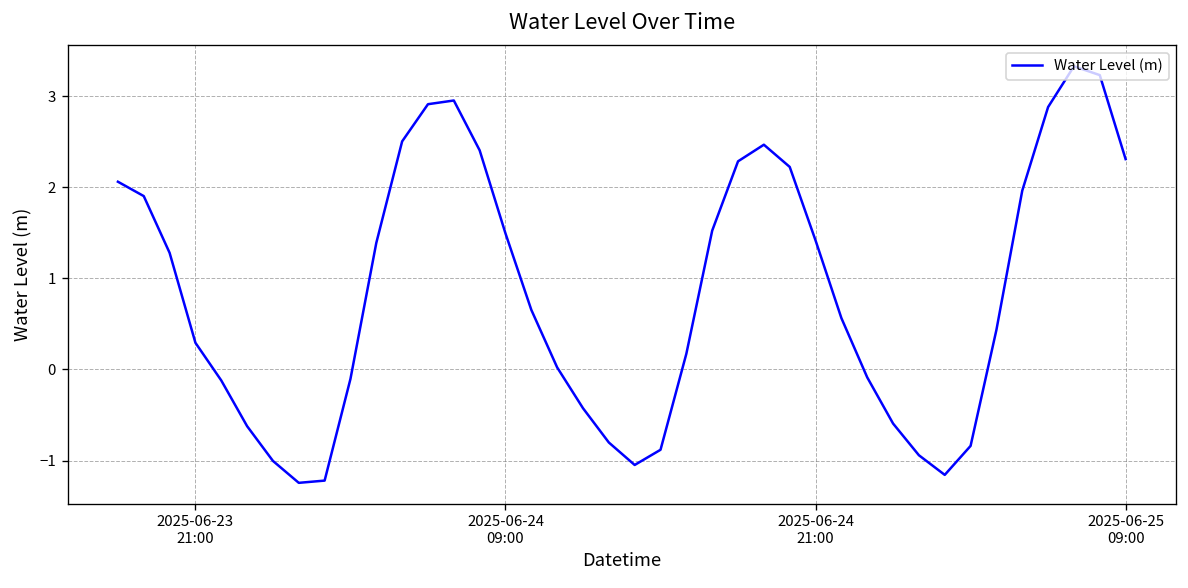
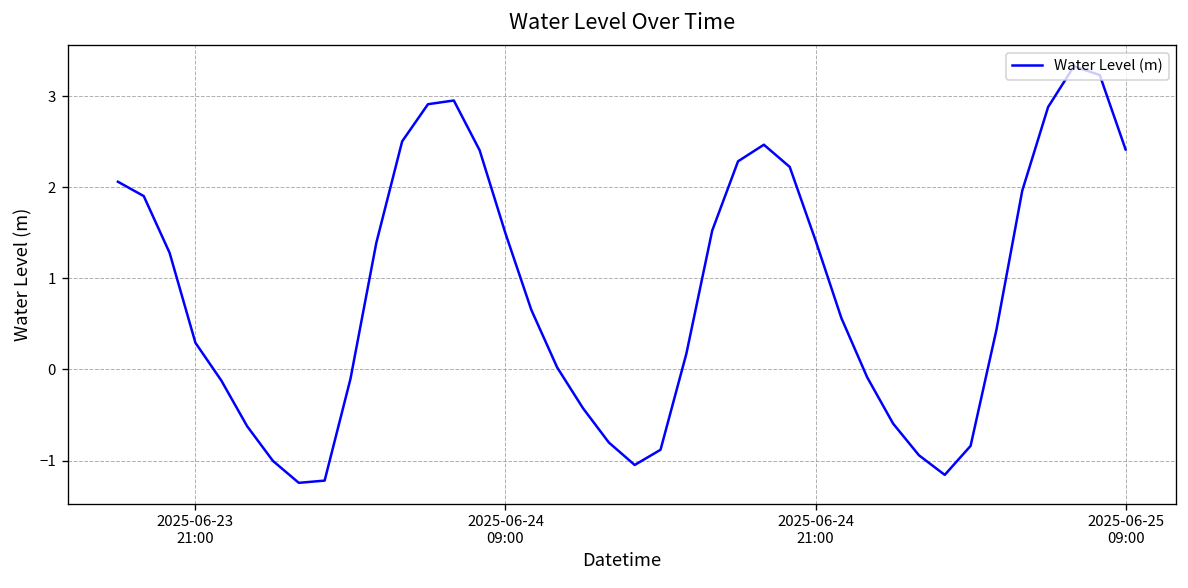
2025-06-25 09:00: 2.3 -> 2.4
